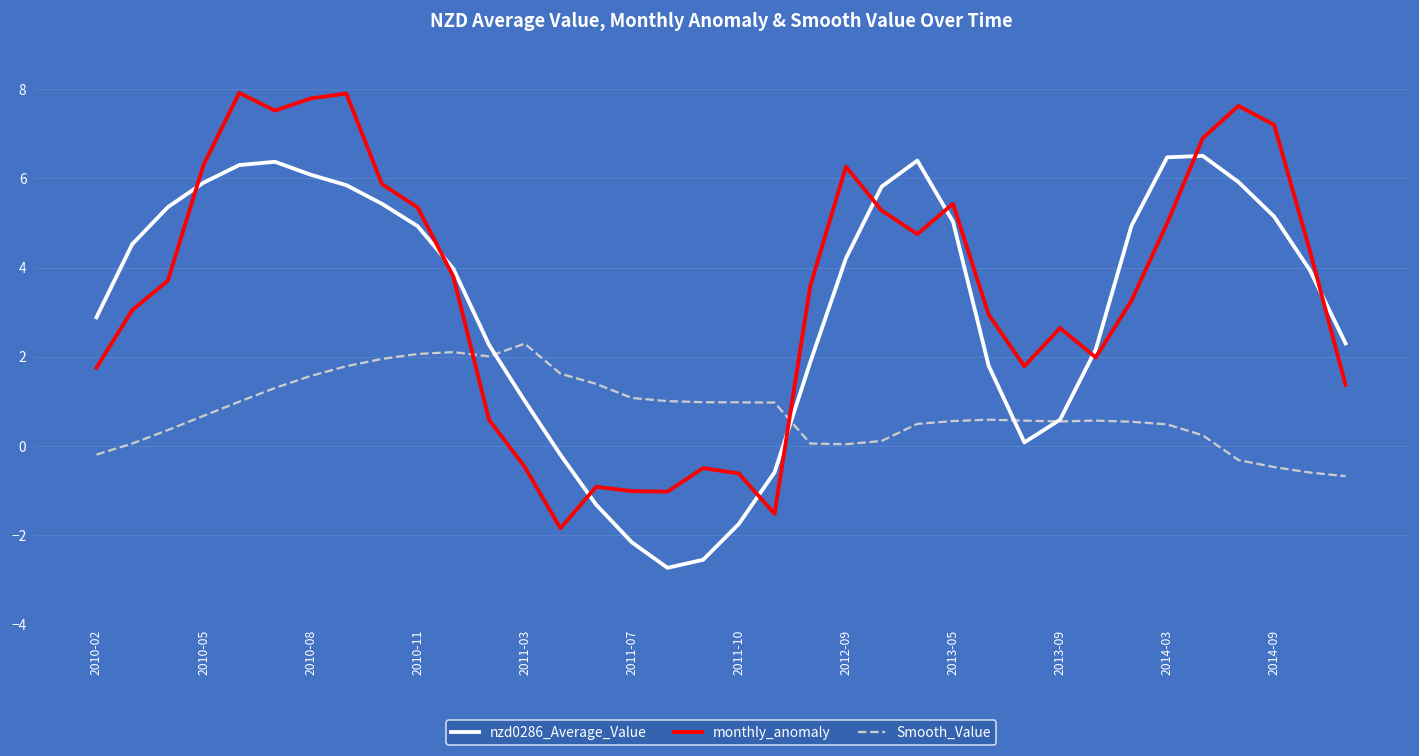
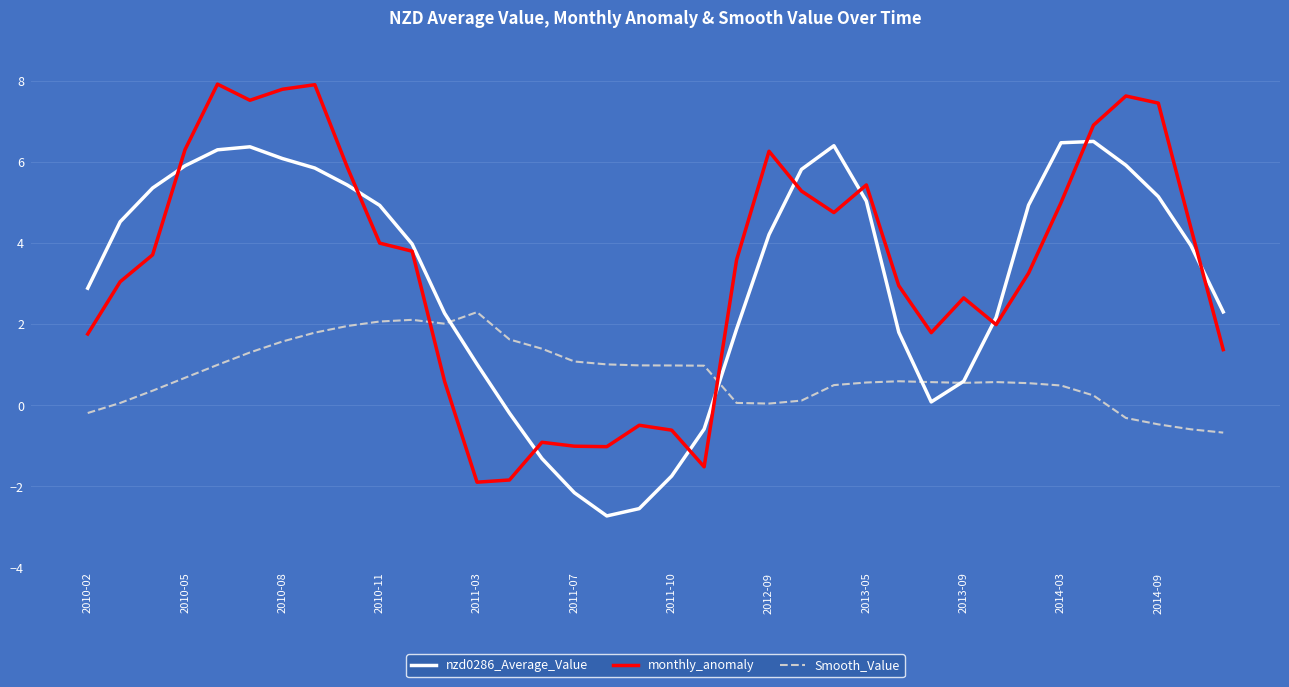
monthly_anomaly, 2010-11: 5.3 -> 4.0
monthly_anomaly, 2011-03: -0.5 -> -1.9
monthly_anomaly, 2014-09: 7.2 -> 7.5
